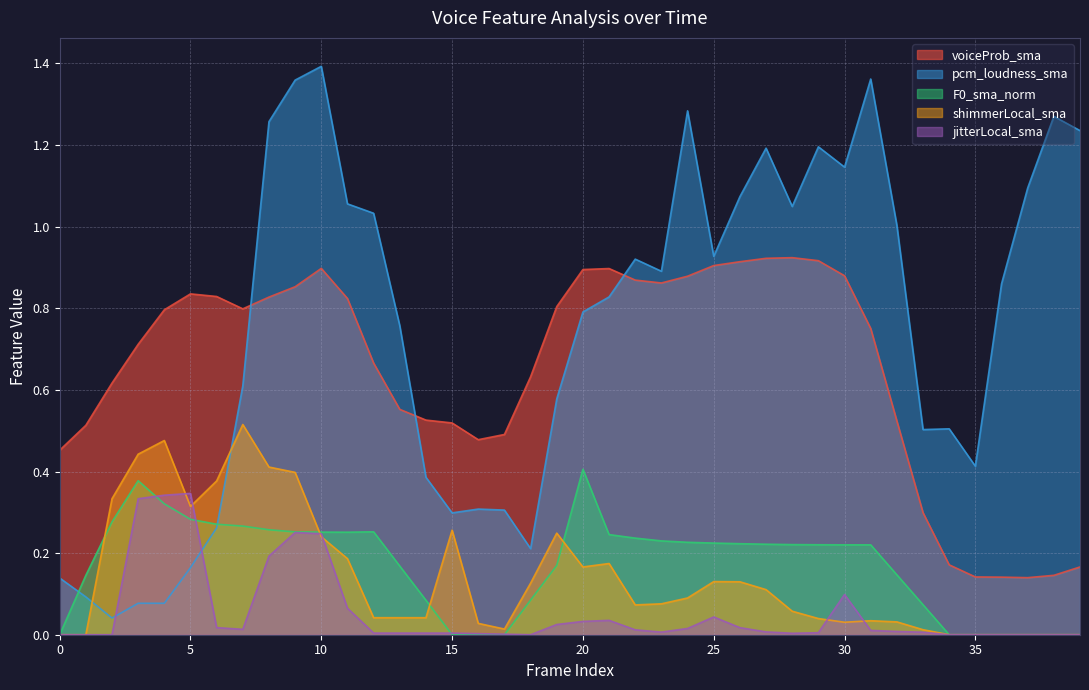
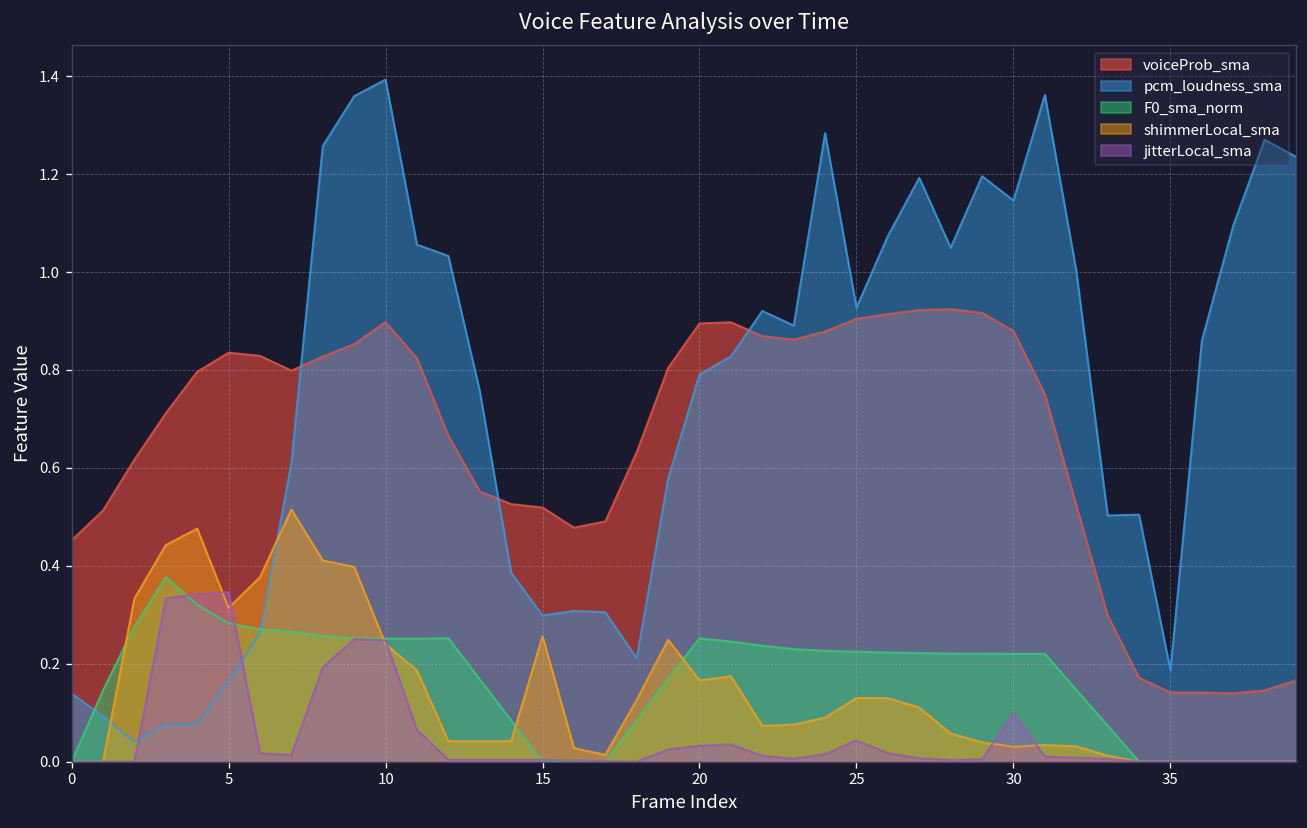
F0_sma_norm, 20: 0.41 -> 0.25
pcm_loudness_sma, 35: 0.41 -> 0.19
